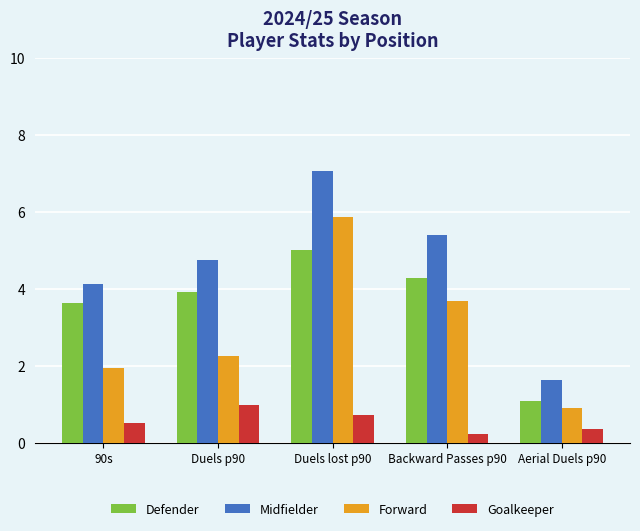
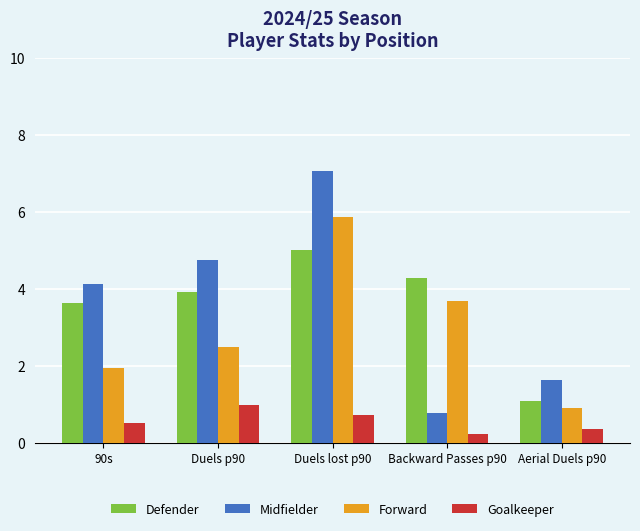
Forward, Duels p90: 2.3 -> 2.5
Midfielder, Backward Passes p90: 5.4 -> 0.8
